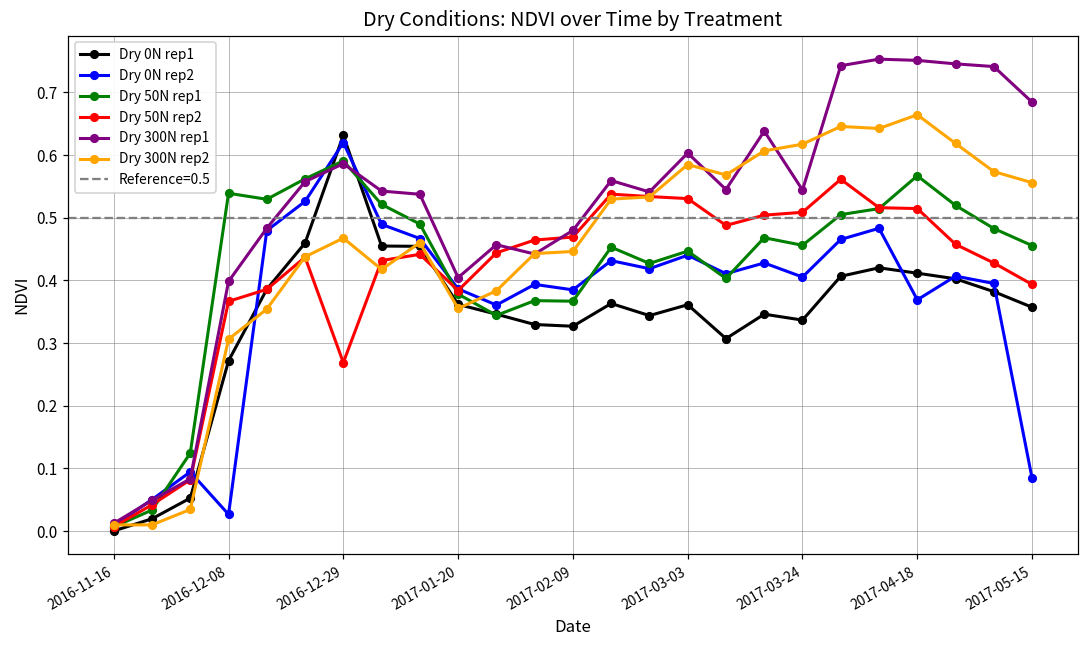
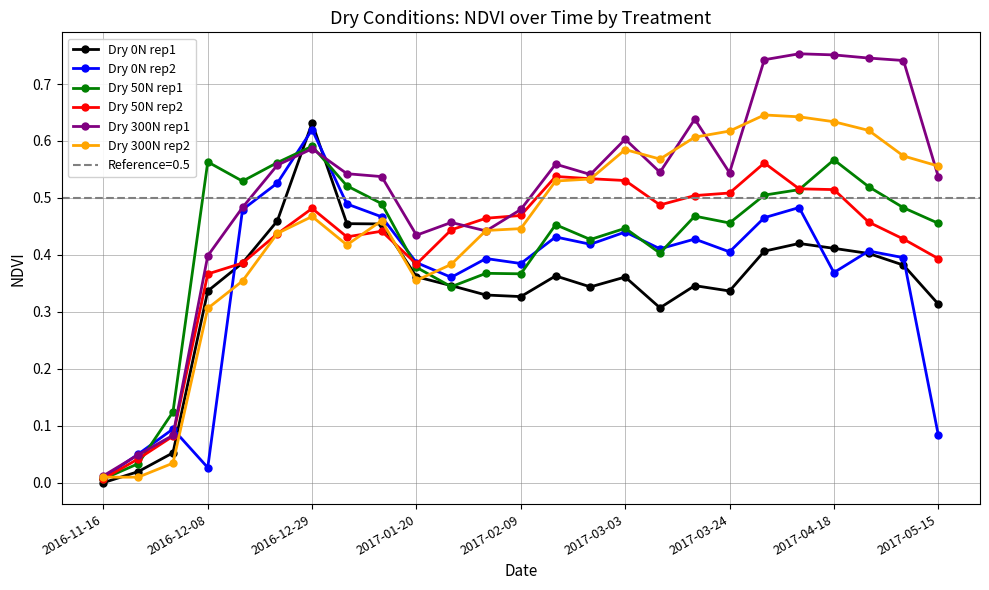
Dry 0N rep1, 2016-12-08: 0.27 -> 0.34
Dry 50N rep1, 2016-12-08: 0.54 -> 0.56
Dry 50N rep2, 2016-12-29: 0.27 -> 0.48
Dry 300N rep1, 2017-01-20: 0.40 -> 0.43
Dry 300N rep2, 2017-04-18: 0.66 -> 0.63
Dry 0N rep1, 2017-05-15: 0.36 -> 0.31
Dry 300N rep1, 2017-05-15: 0.68 -> 0.54
